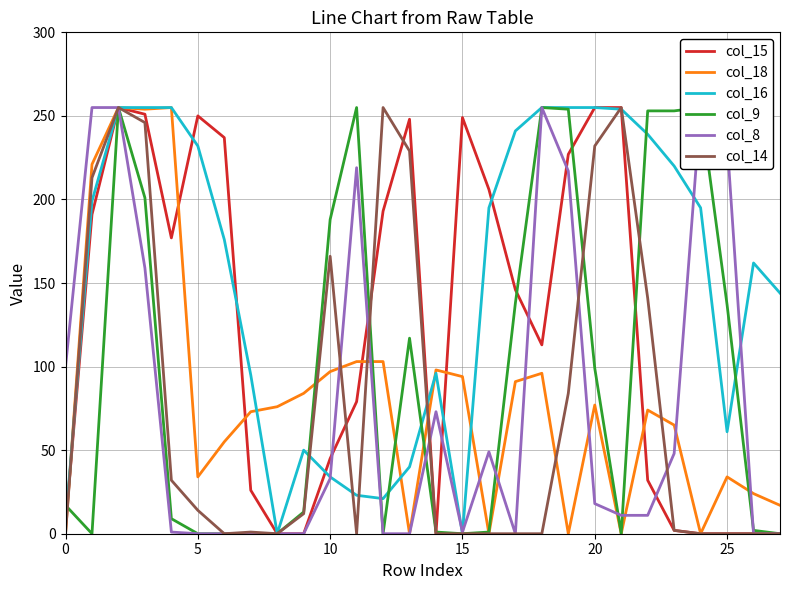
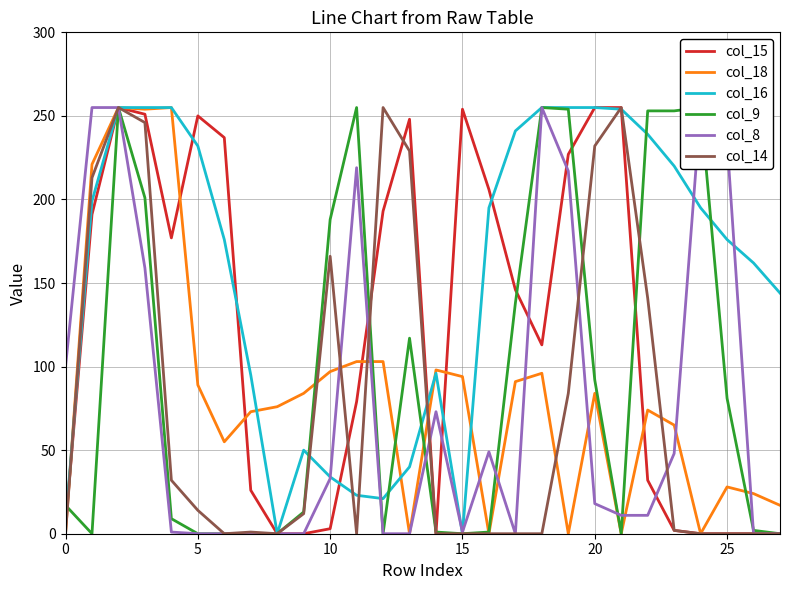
col_18, 5: 34 -> 89
col_15, 10: 45 -> 3
col_15, 15: 249 -> 254
col_18, 20: 77 -> 84
col_9, 20: 99 -> 92
col_18, 25: 34 -> 28
col_16, 25: 61 -> 176
col_9, 25: 137 -> 81
